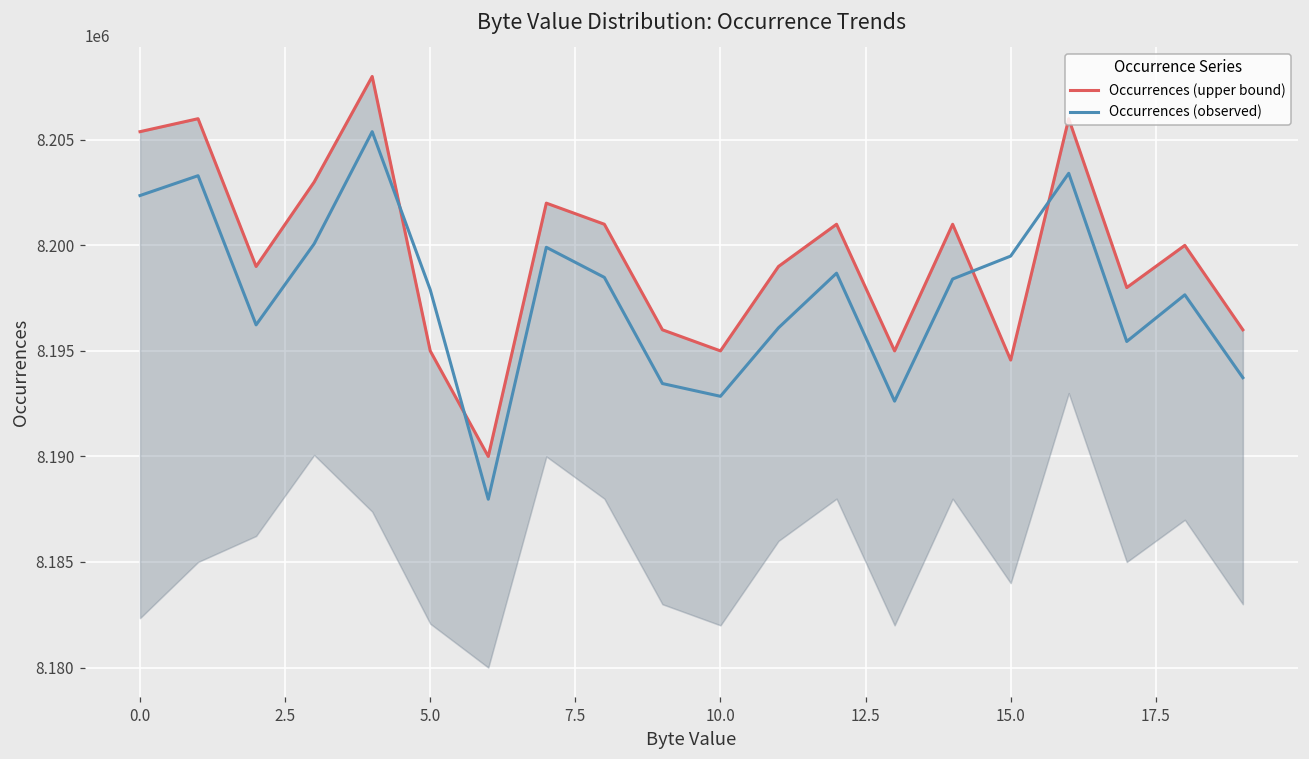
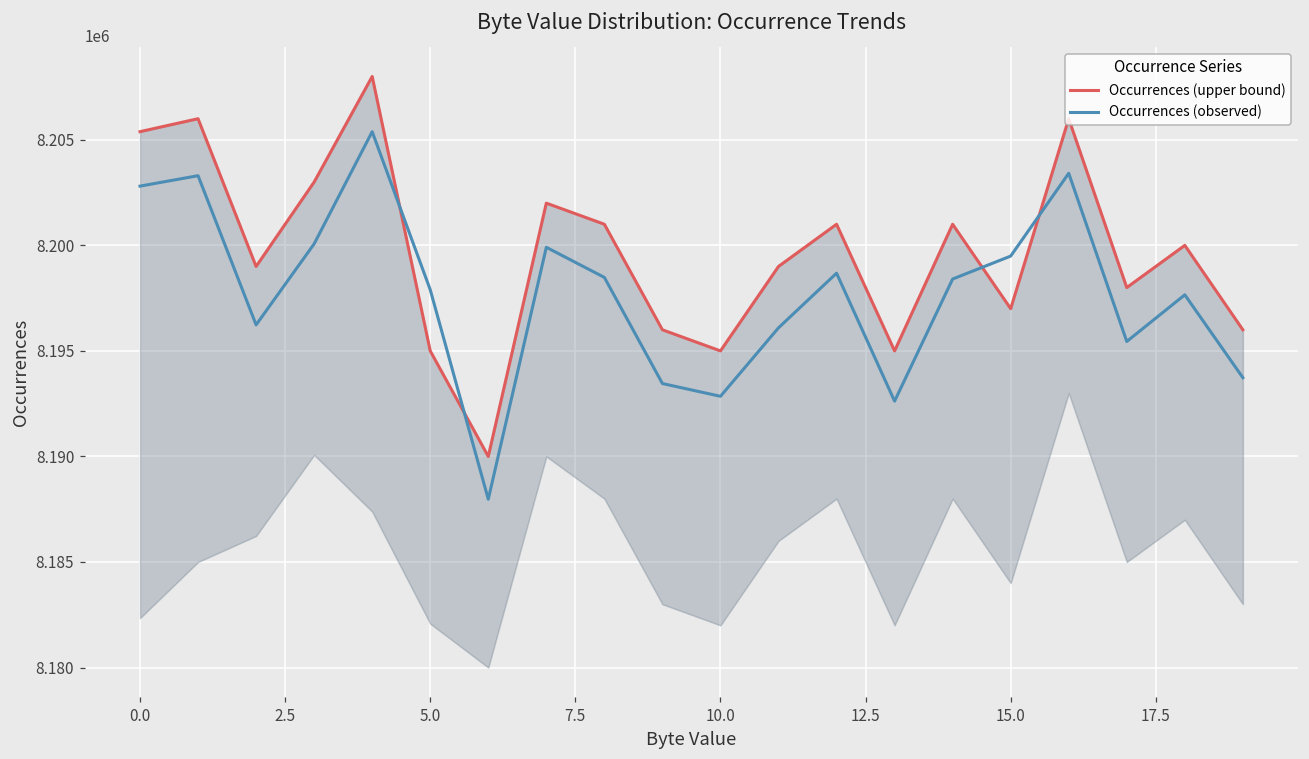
Occurrences (observed), 0.0: 8202400 -> 8202800
Occurrences (upper bound), 15.0: 8194600 -> 8197000
